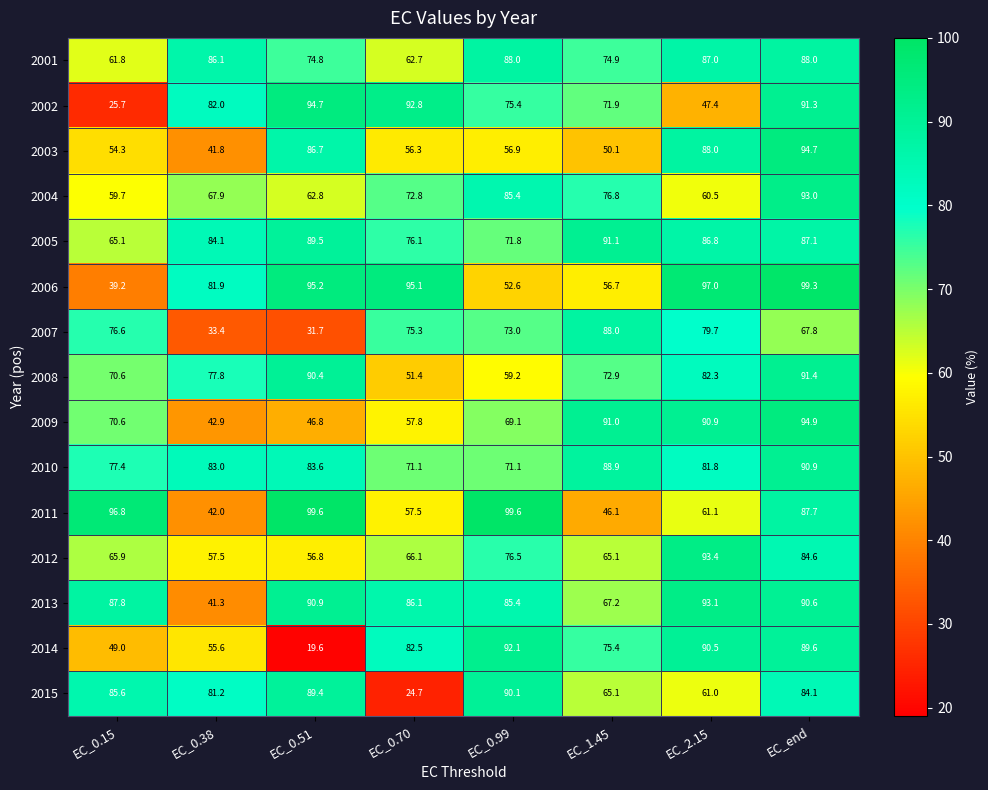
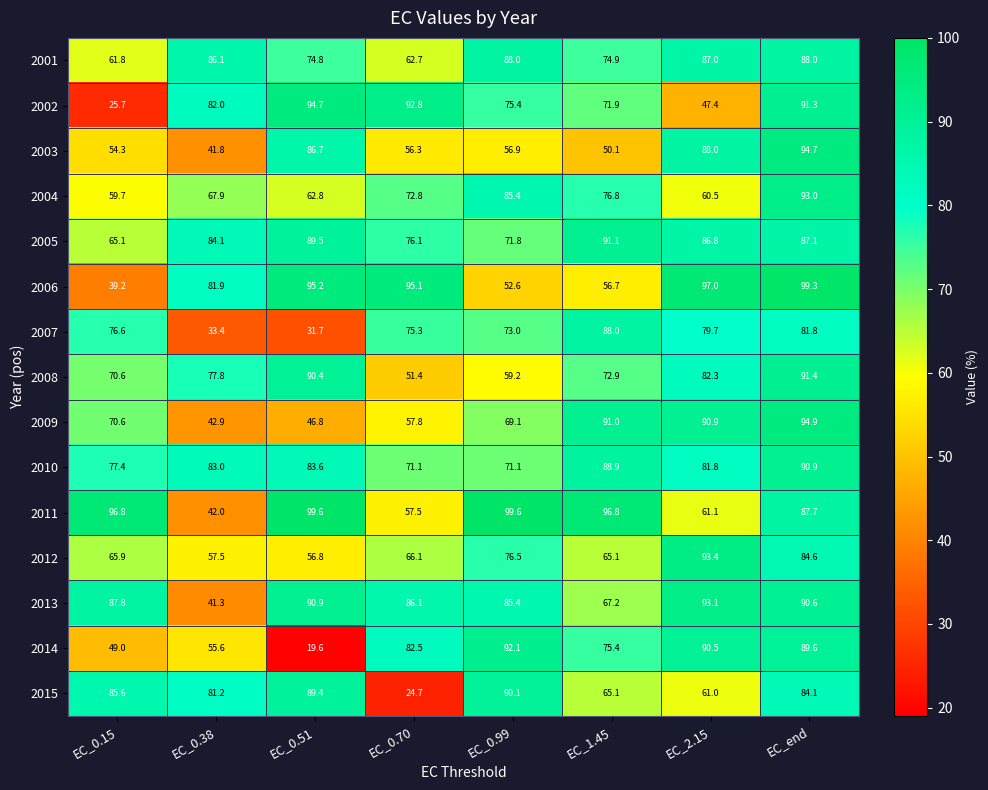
2007, EC_end: 67.8 -> 81.8
2011, EC_1.45: 46.1 -> 96.8
